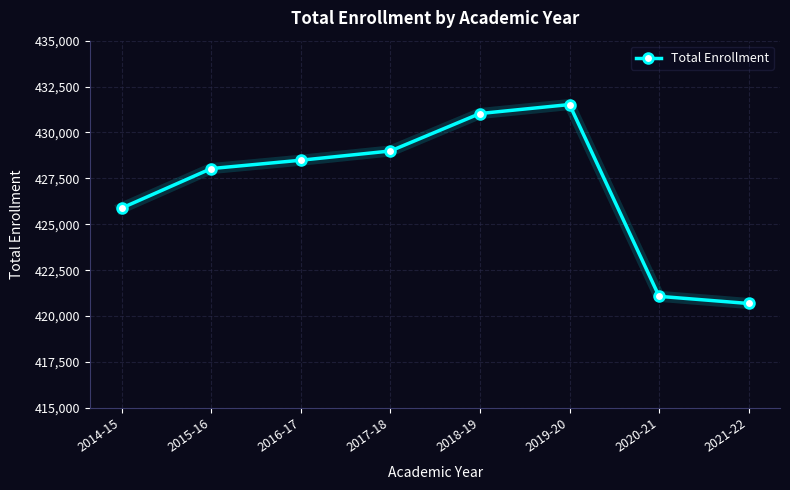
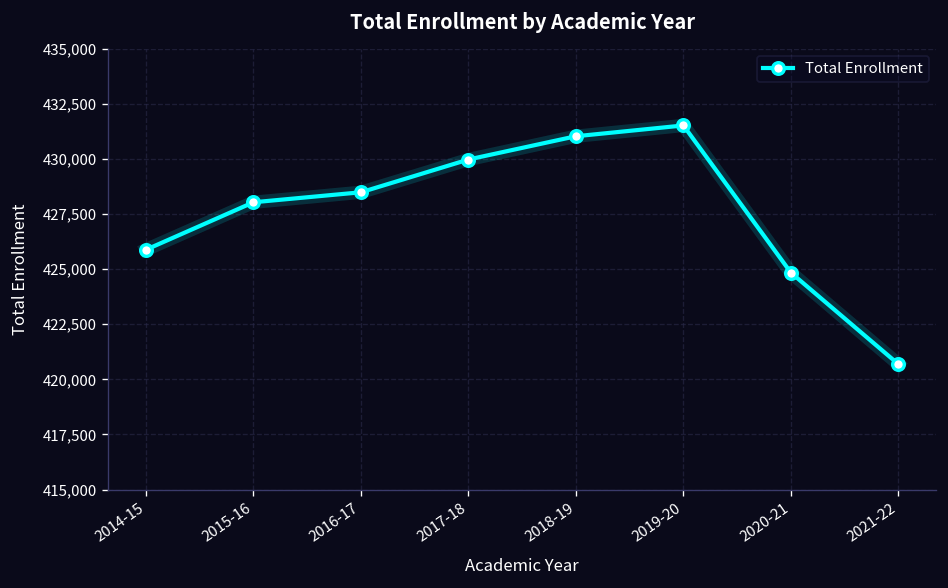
2017-18: 429,000 -> 430,000
2020-21: 421,100 -> 424,800
